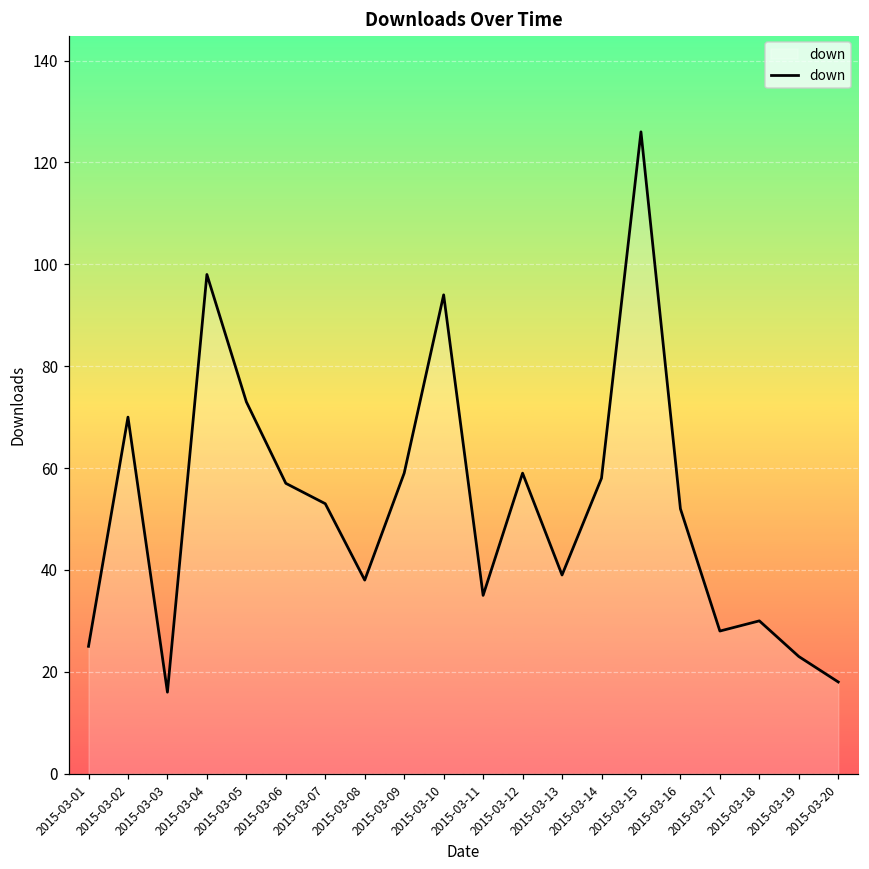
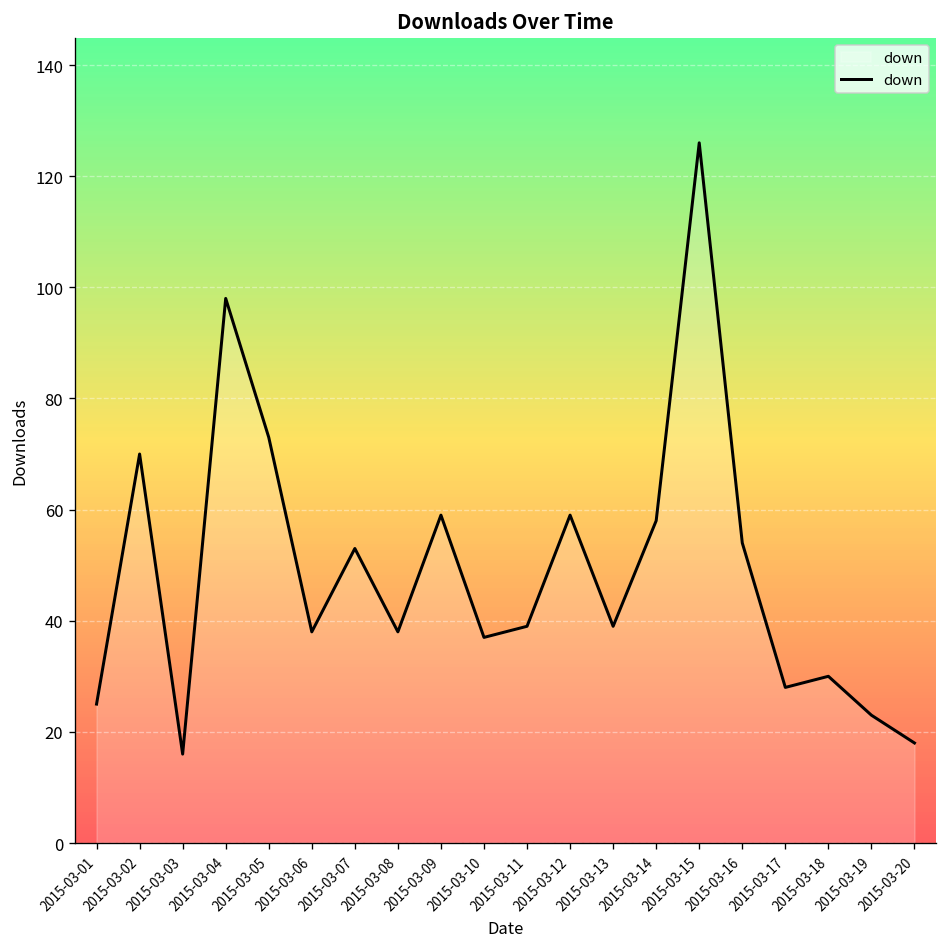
2015-03-06: 57 -> 38
2015-03-10: 94 -> 37
2015-03-11: 35 -> 39
2015-03-16: 52 -> 54
